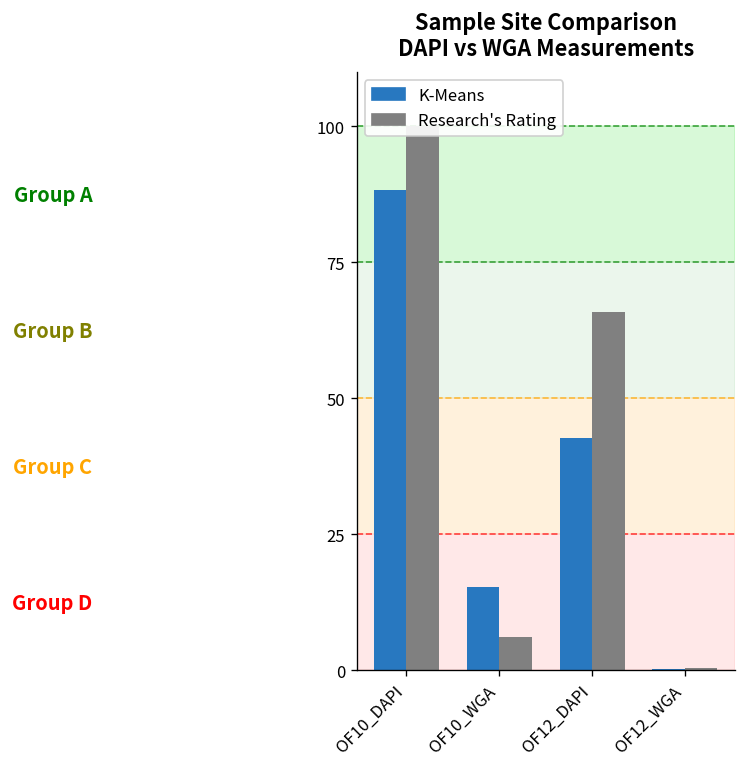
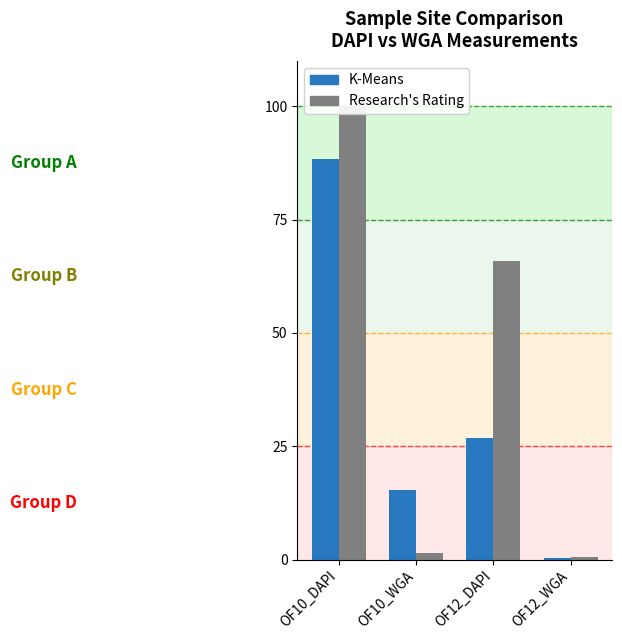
Research's Rating, OF10_WGA: 6 -> 1
K-Means, OF12_DAPI: 43 -> 27
